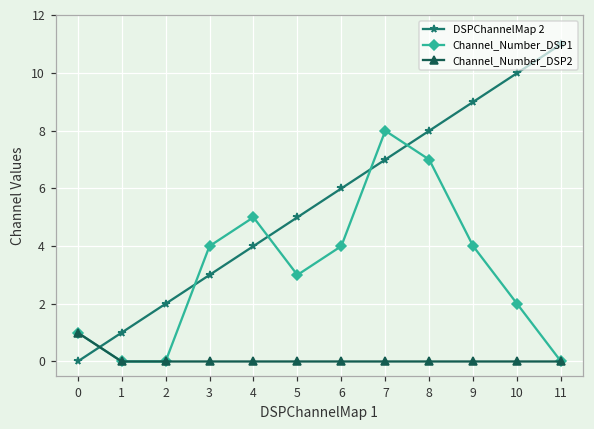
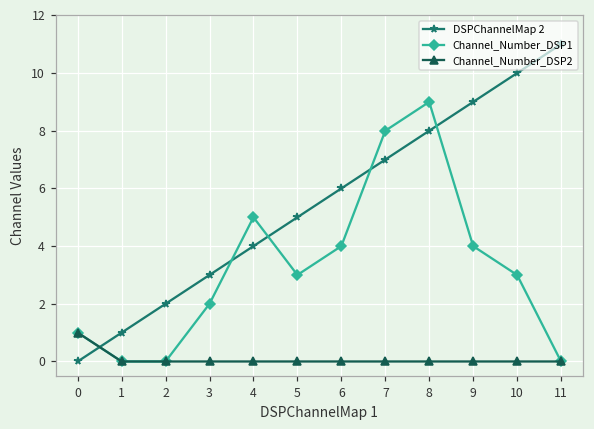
Channel_Number_DSP1, 3: 4 -> 2
Channel_Number_DSP1, 8: 7 -> 9
Channel_Number_DSP1, 10: 2 -> 3
